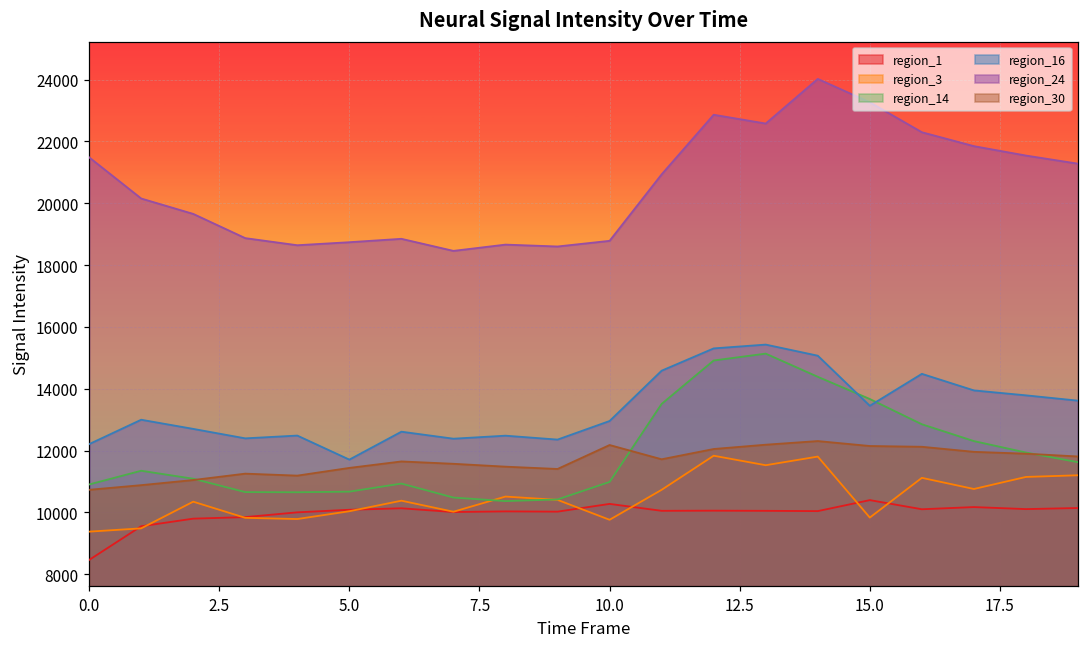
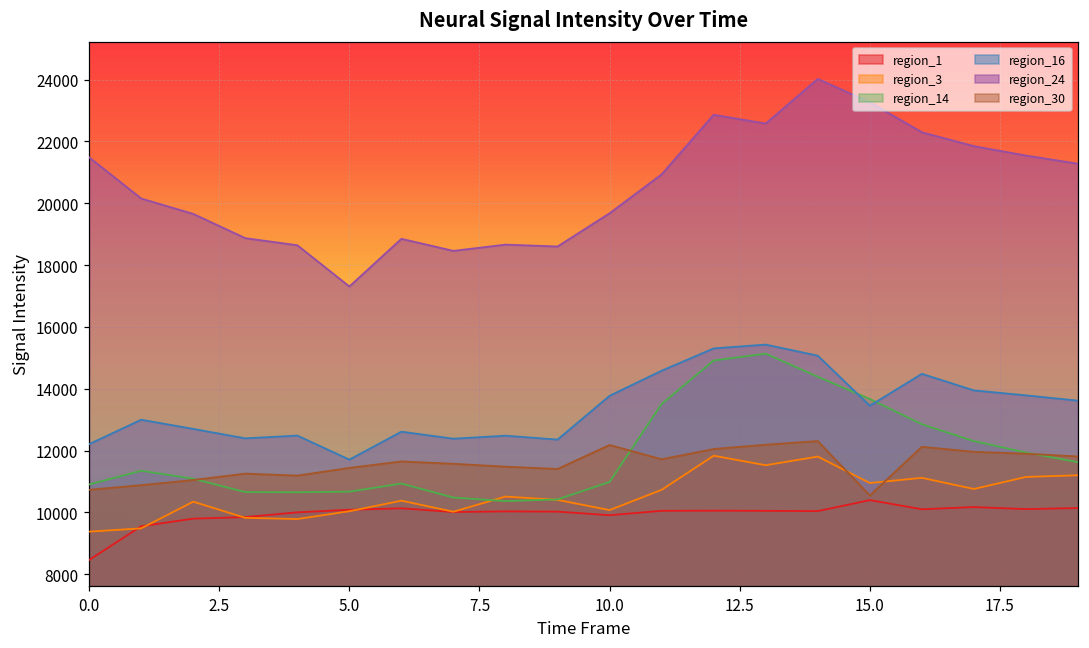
region_24, 5.0: 18700 -> 17300
region_1, 10.0: 10300 -> 9900
region_3, 10.0: 9800 -> 10100
region_16, 10.0: 13000 -> 13800
region_24, 10.0: 18800 -> 19700
region_3, 15.0: 9800 -> 11000
region_30, 15.0: 12100 -> 10500
